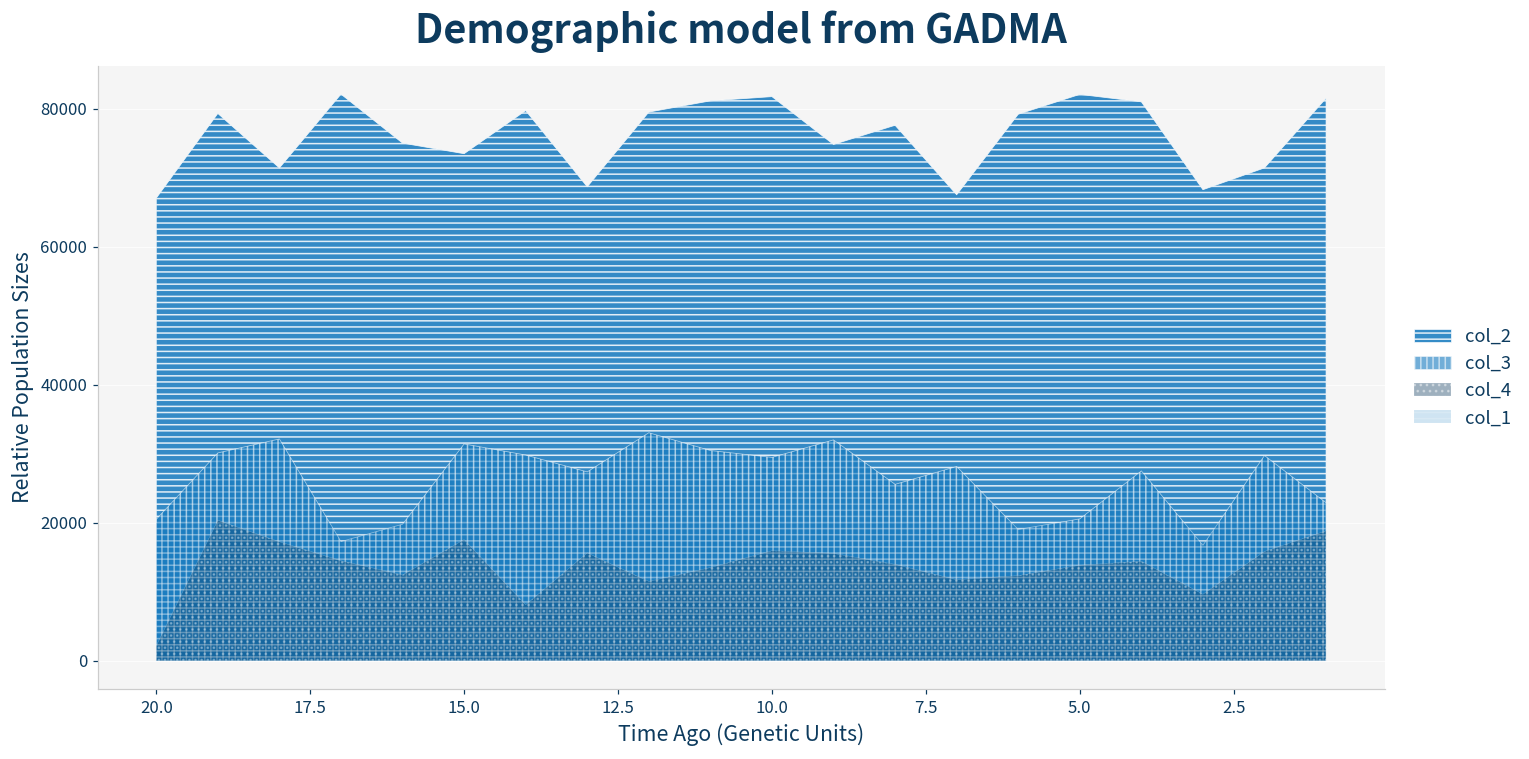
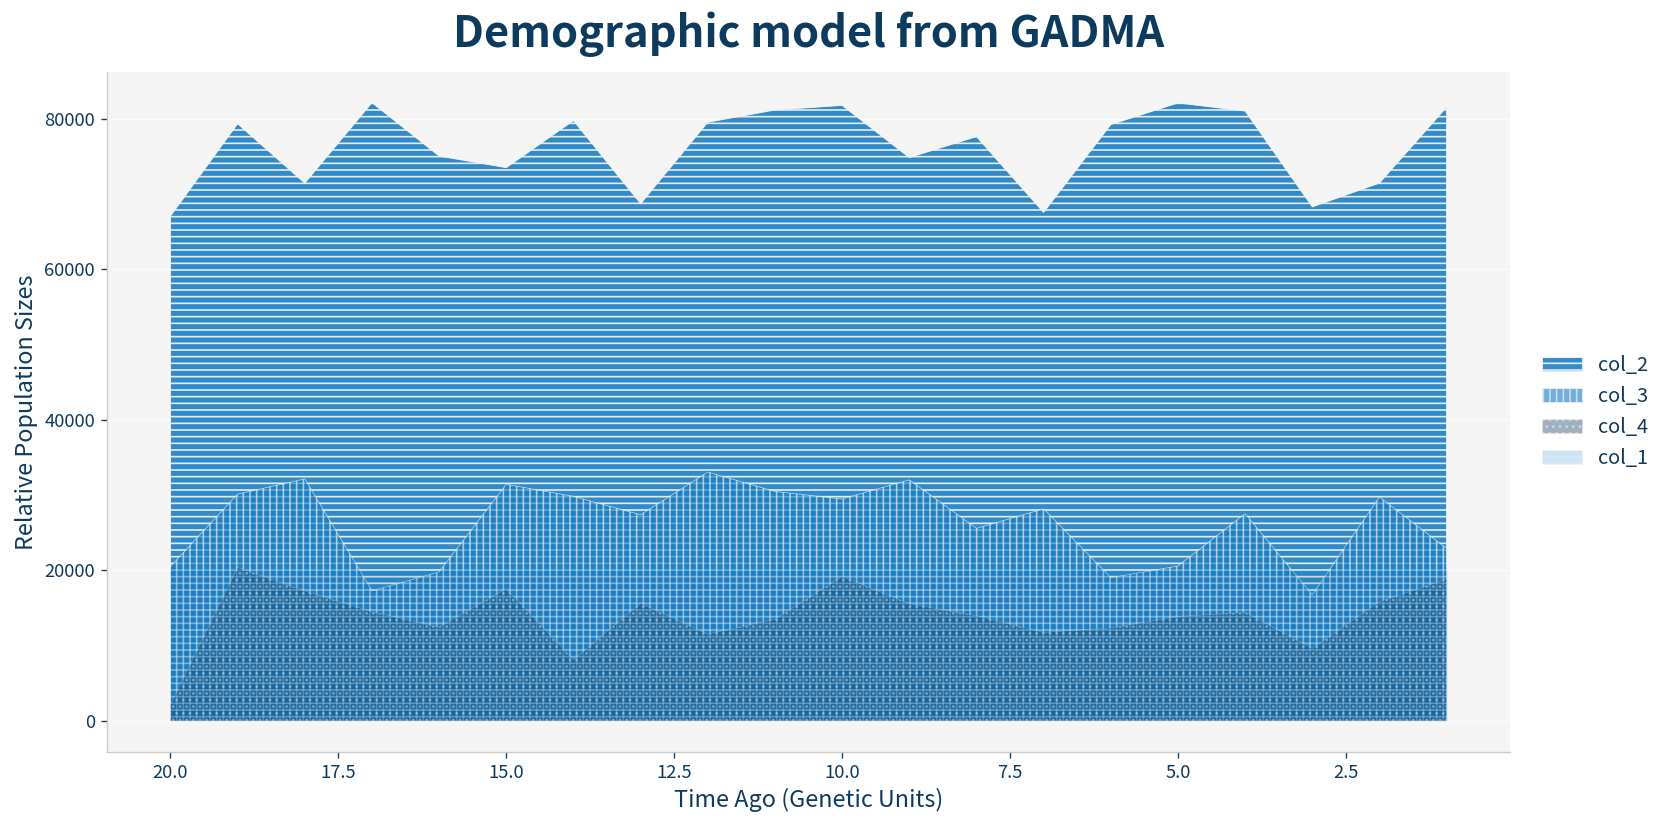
col_4, 10.0: 16000 -> 19000
